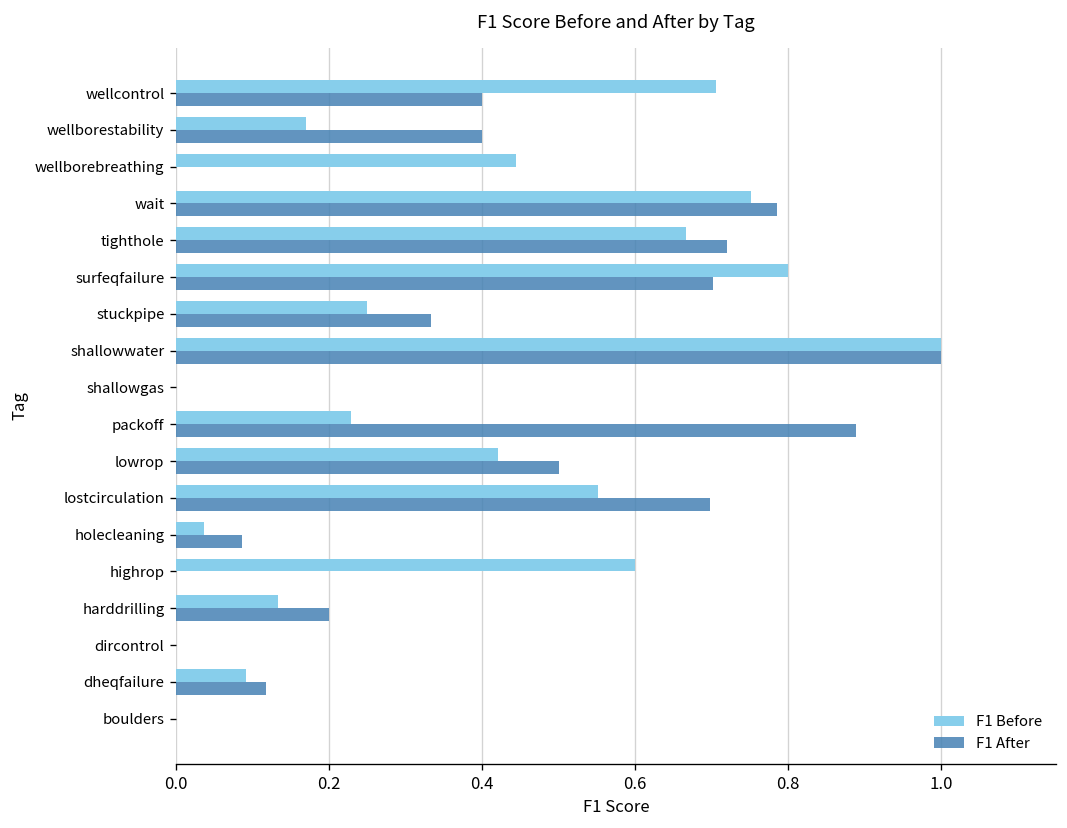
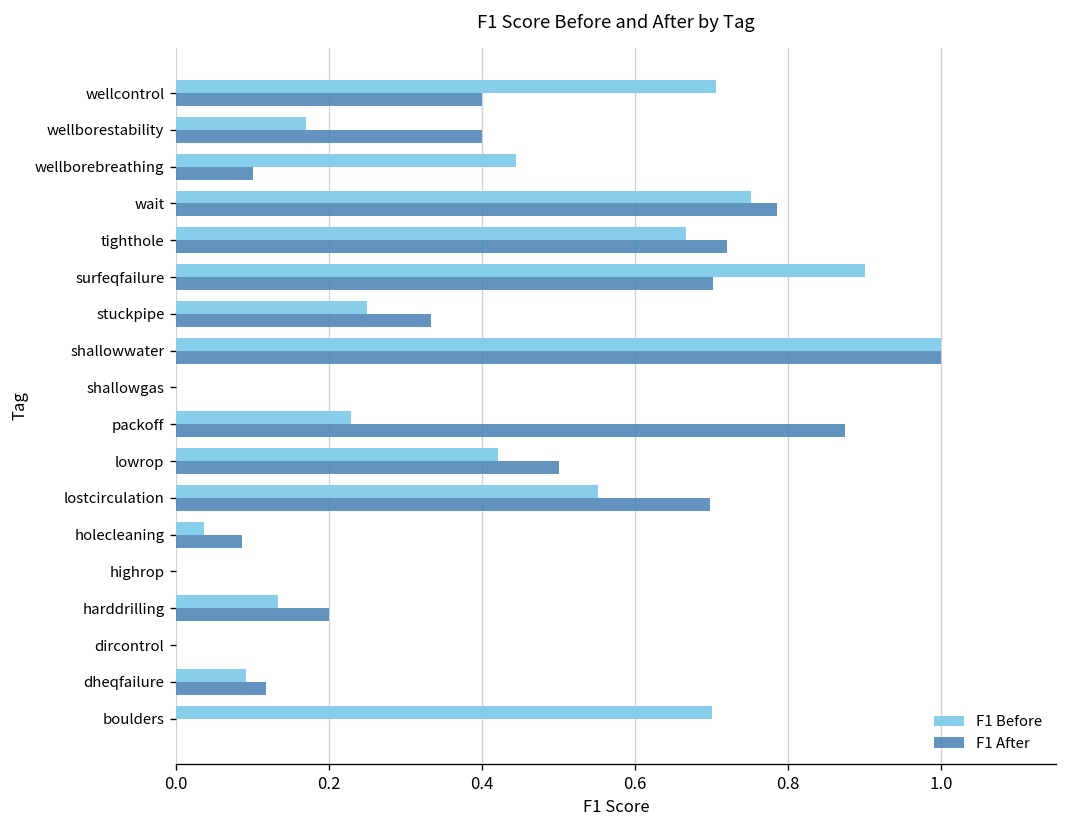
F1 After, wellborebreathing: 0.0 -> 0.1
F1 Before, surfeqfailure: 0.8 -> 0.9
F1 After, packoff: 0.89 -> 0.87
F1 Before, highrop: 0.6 -> 0.0
F1 Before, boulders: 0.0 -> 0.7
